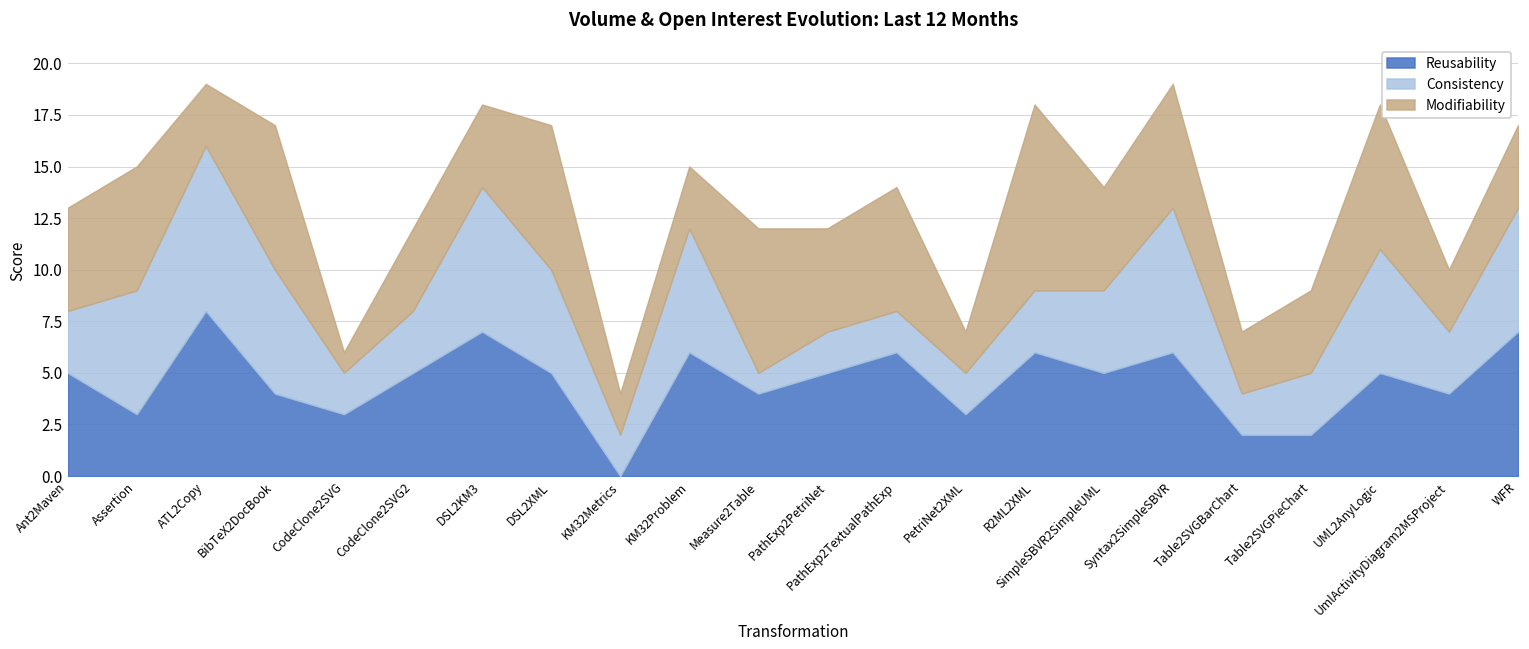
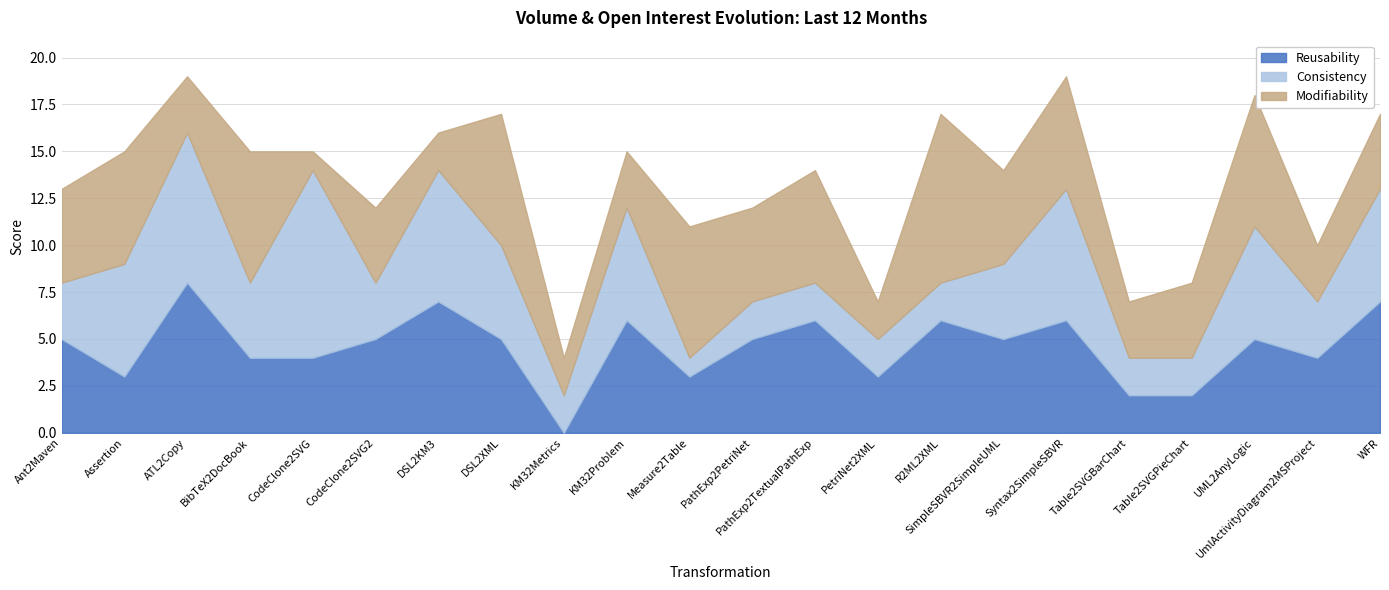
Consistency, BibTeX2DocBook: 6 -> 4
Reusability, CodeClone2SVG: 3 -> 4
Consistency, CodeClone2SVG: 2 -> 10
Modifiability, DSL2KM3: 4 -> 2
Reusability, Measure2Table: 4 -> 3
Consistency, R2ML2XML: 3 -> 2
Consistency, Table2SVGPieChart: 3 -> 2
